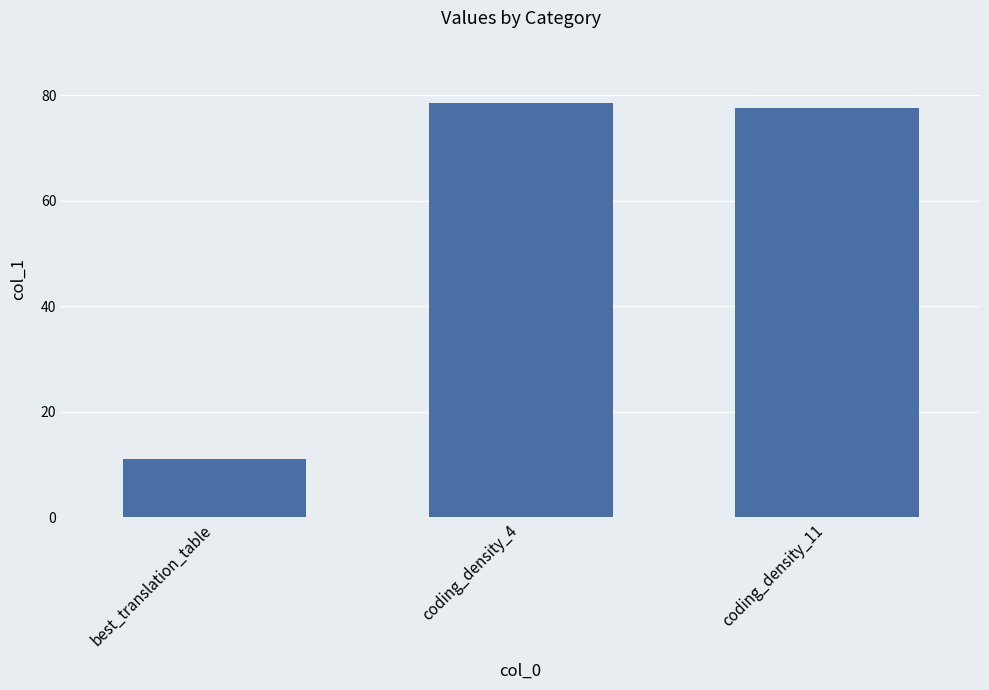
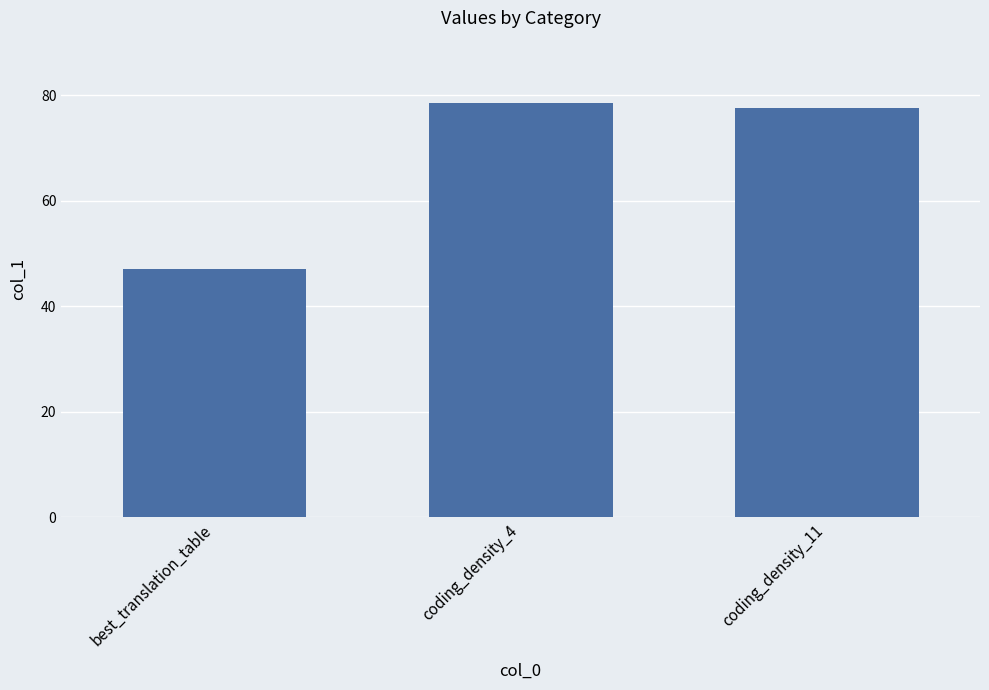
best_translation_table: 11 -> 47
